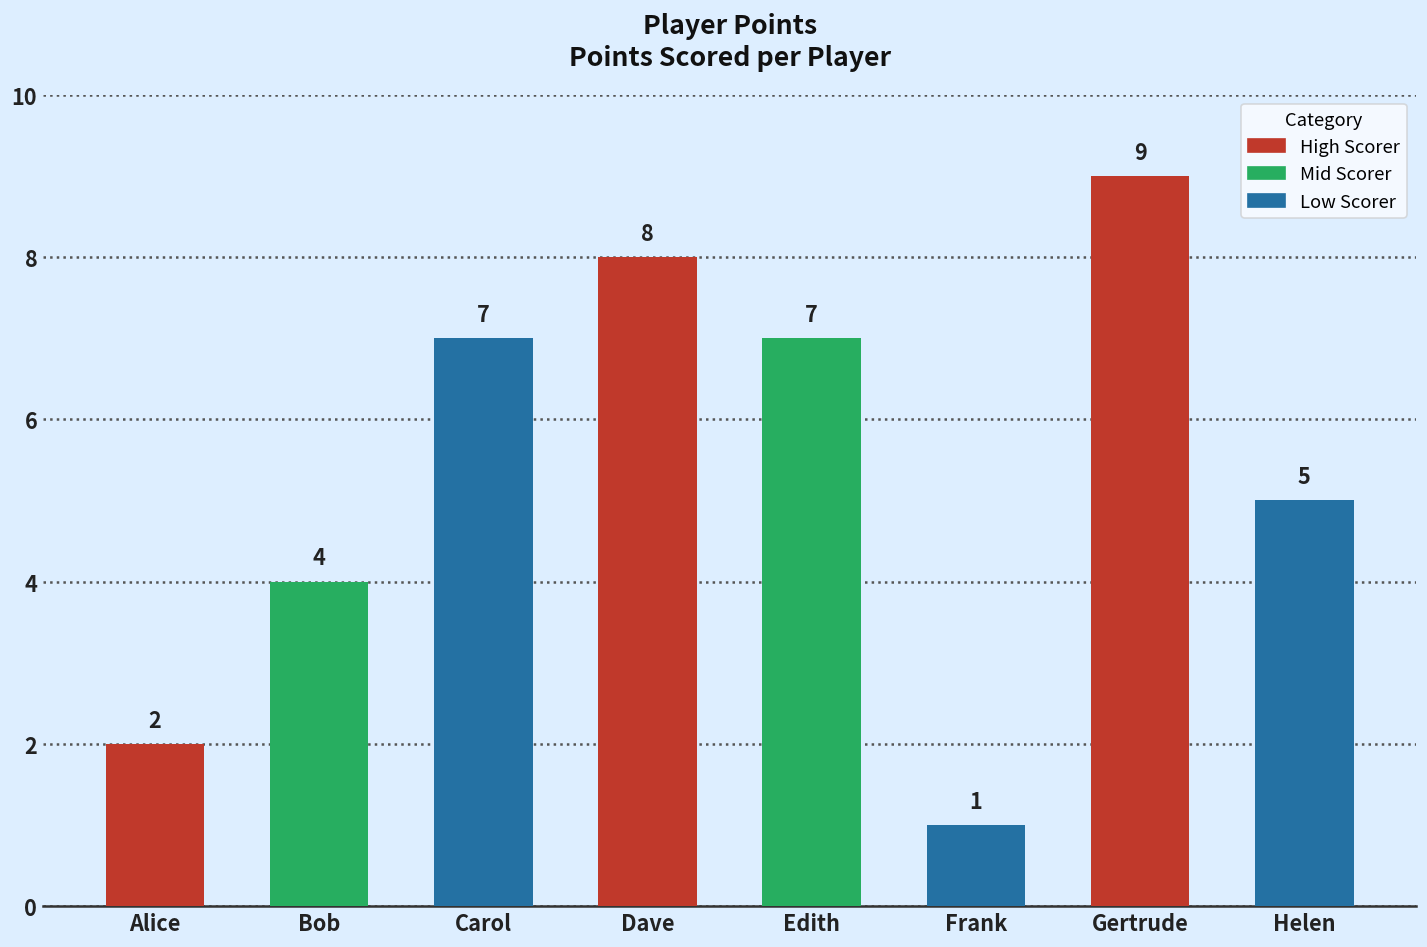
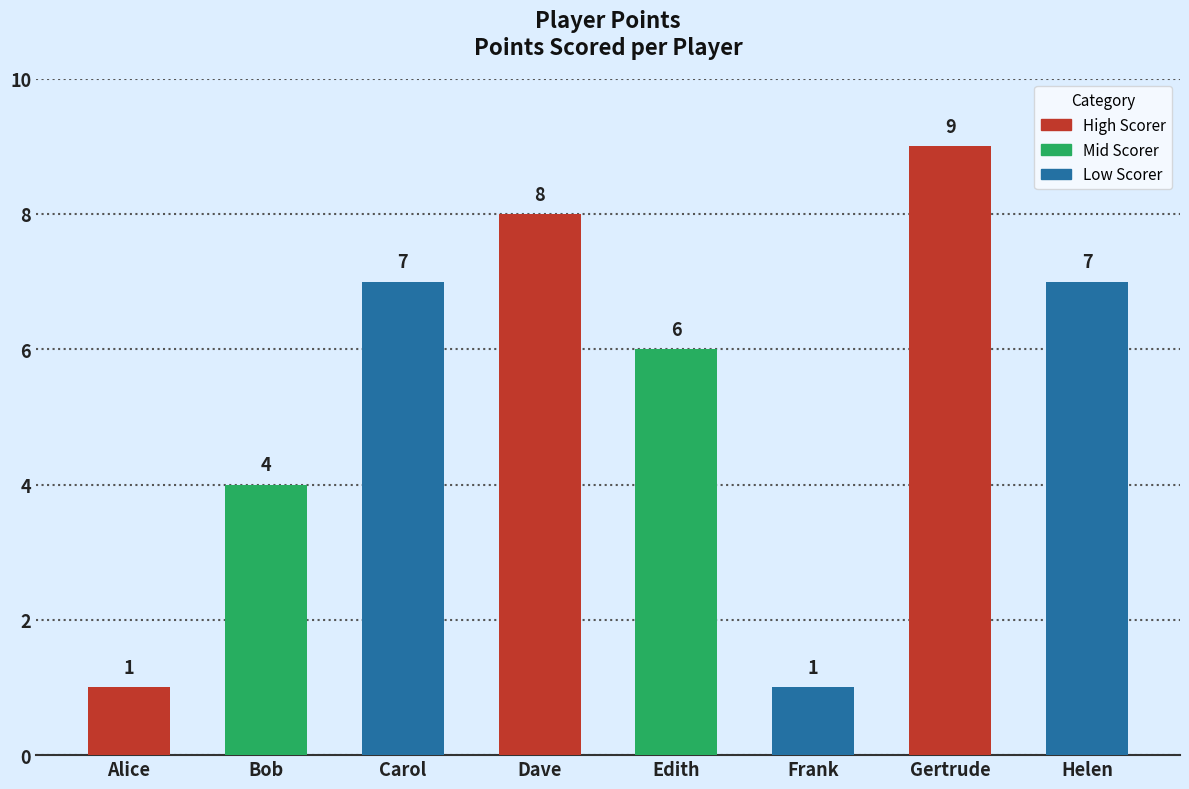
Alice: 2 -> 1
Edith: 7 -> 6
Helen: 5 -> 7
